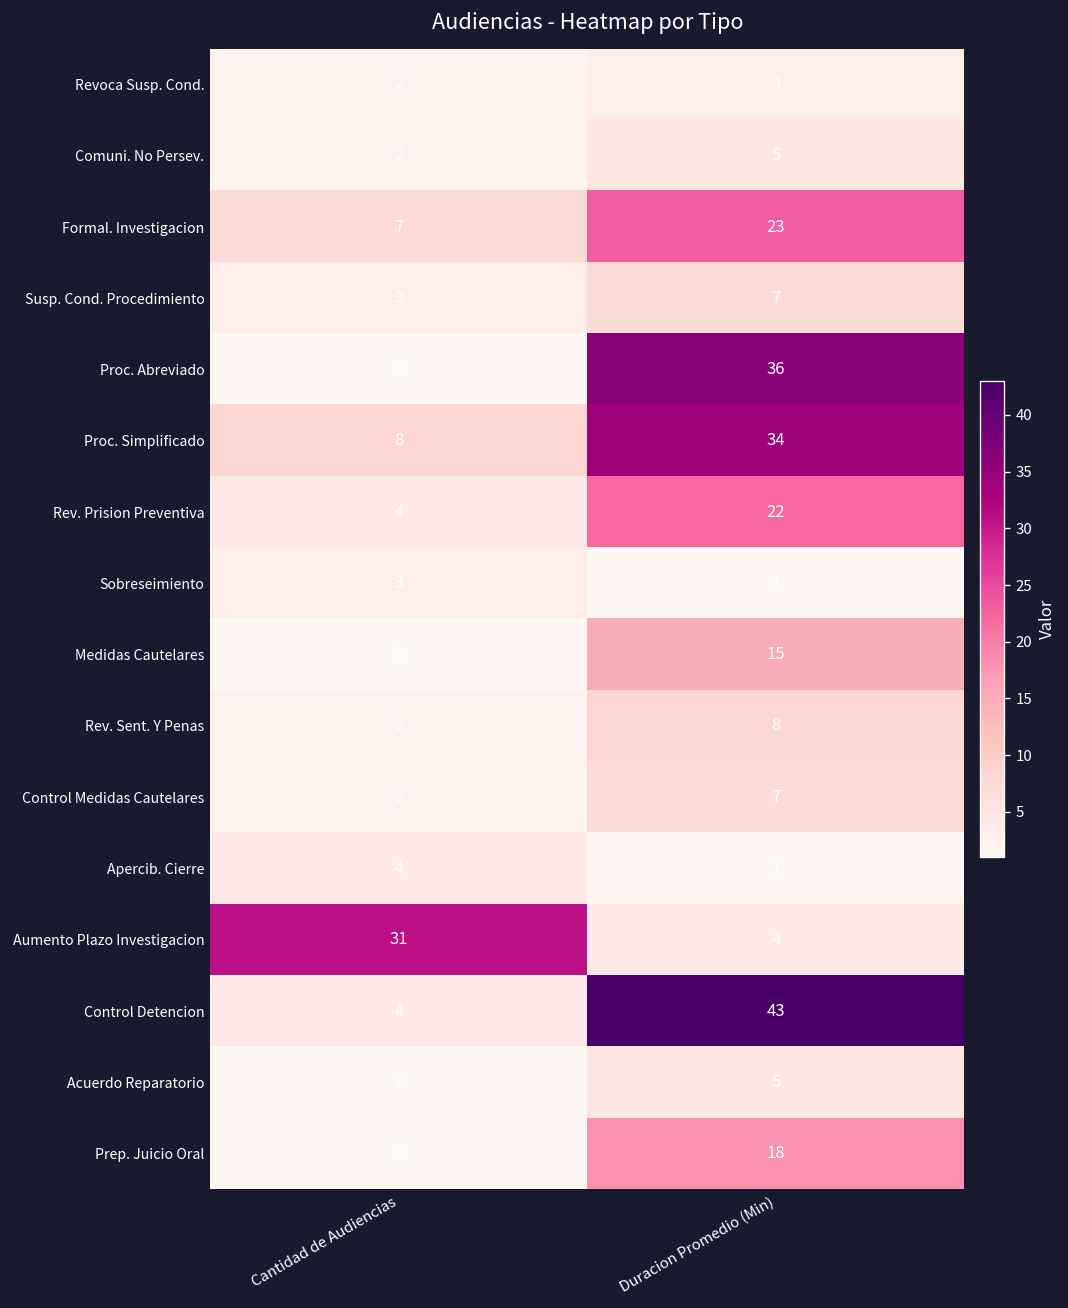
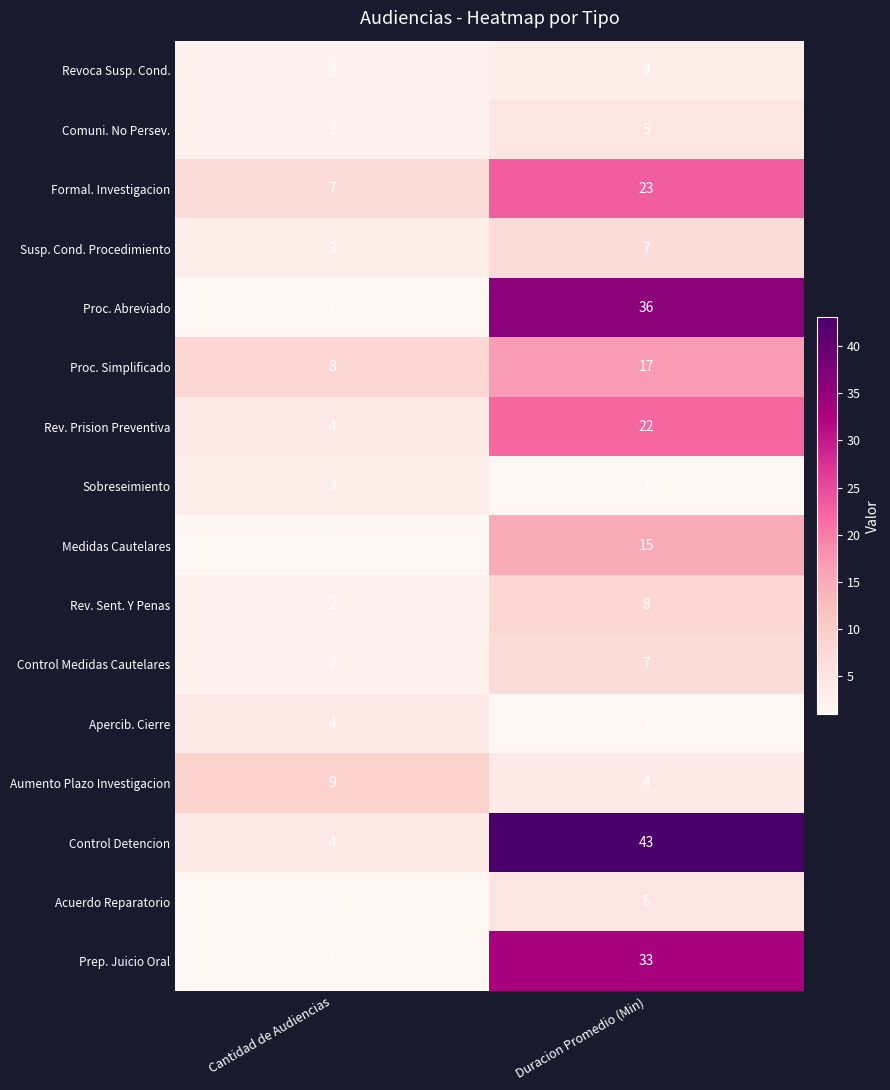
Proc. Simplificado, Duracion Promedio (Min): 34 -> 17
Aumento Plazo Investigacion, Cantidad de Audiencias: 31 -> 9
Prep. Juicio Oral, Duracion Promedio (Min): 18 -> 33
